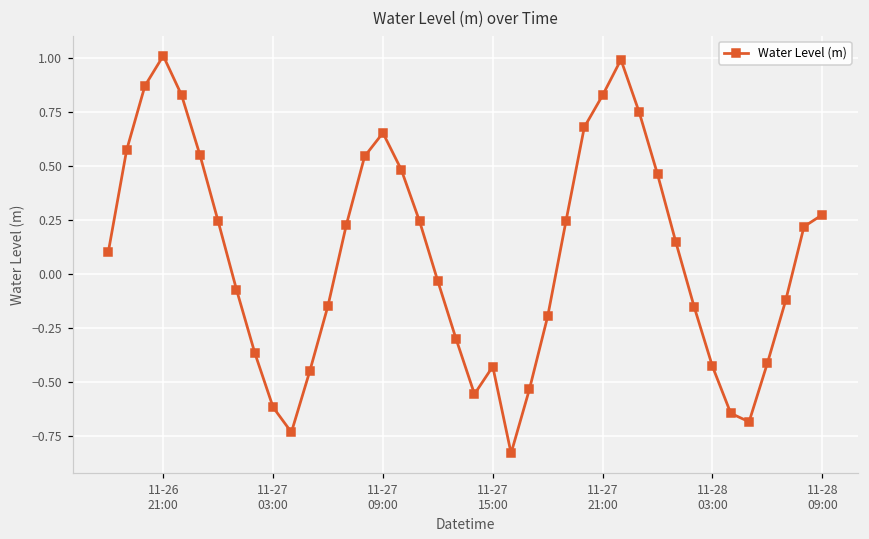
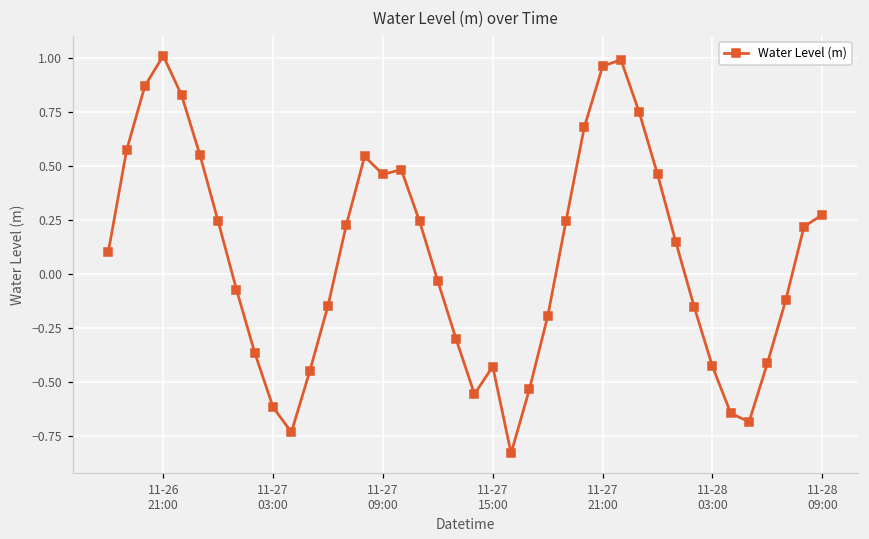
11-27 09:00: 0.65 -> 0.46
11-27 21:00: 0.83 -> 0.96
